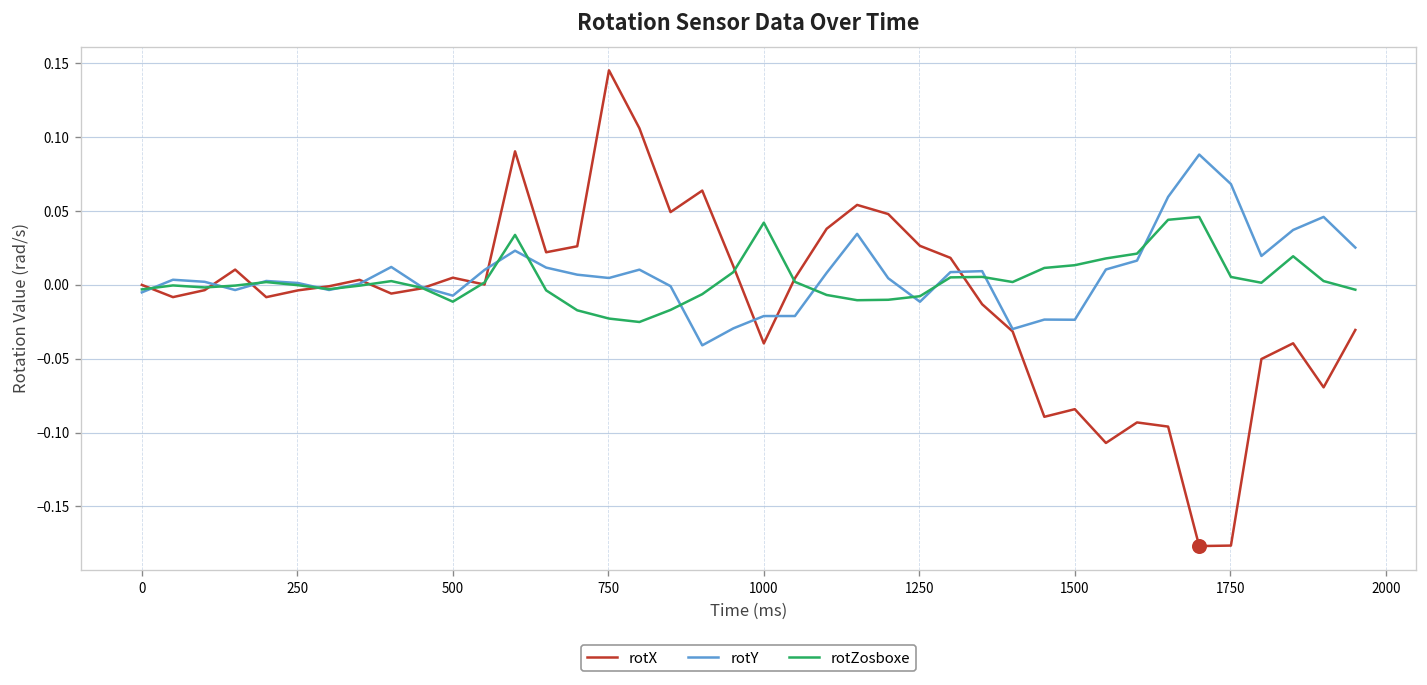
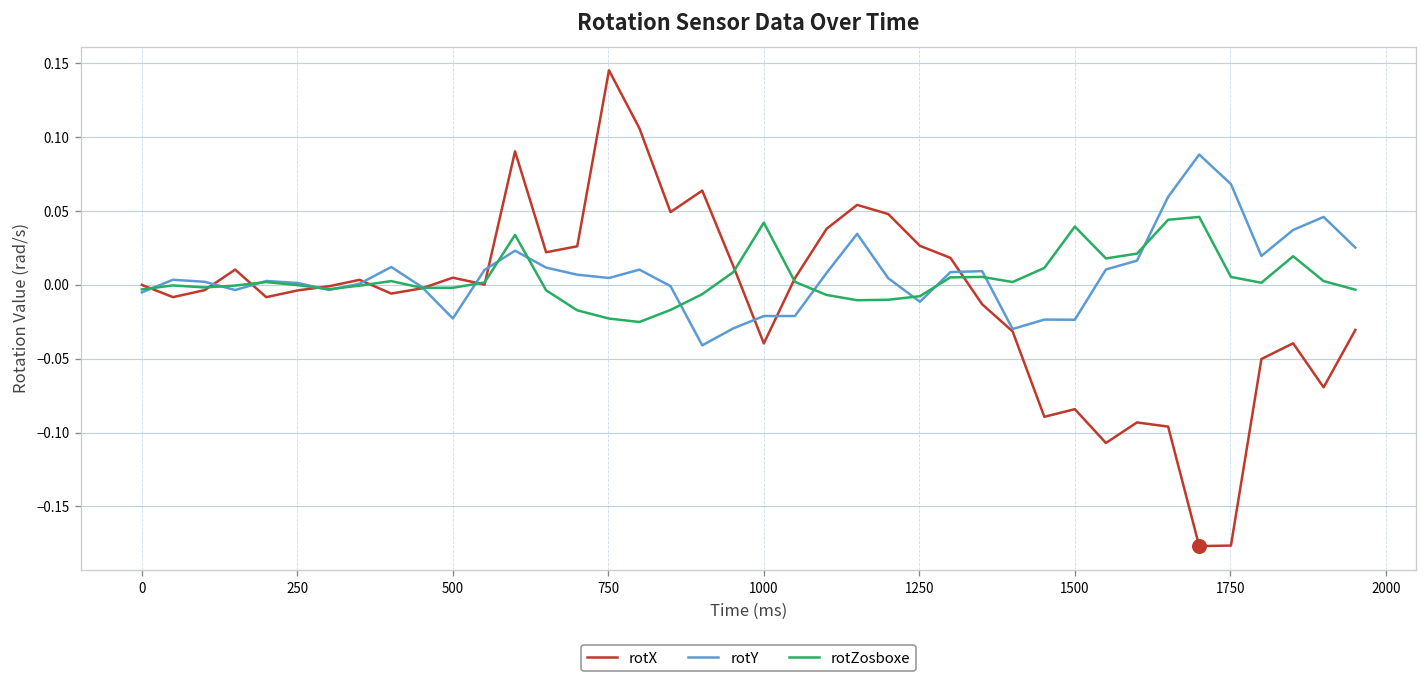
rotY, 500: -0.007 -> -0.023
rotZosboxe, 500: -0.011 -> -0.002
rotZosboxe, 1500: 0.013 -> 0.039
